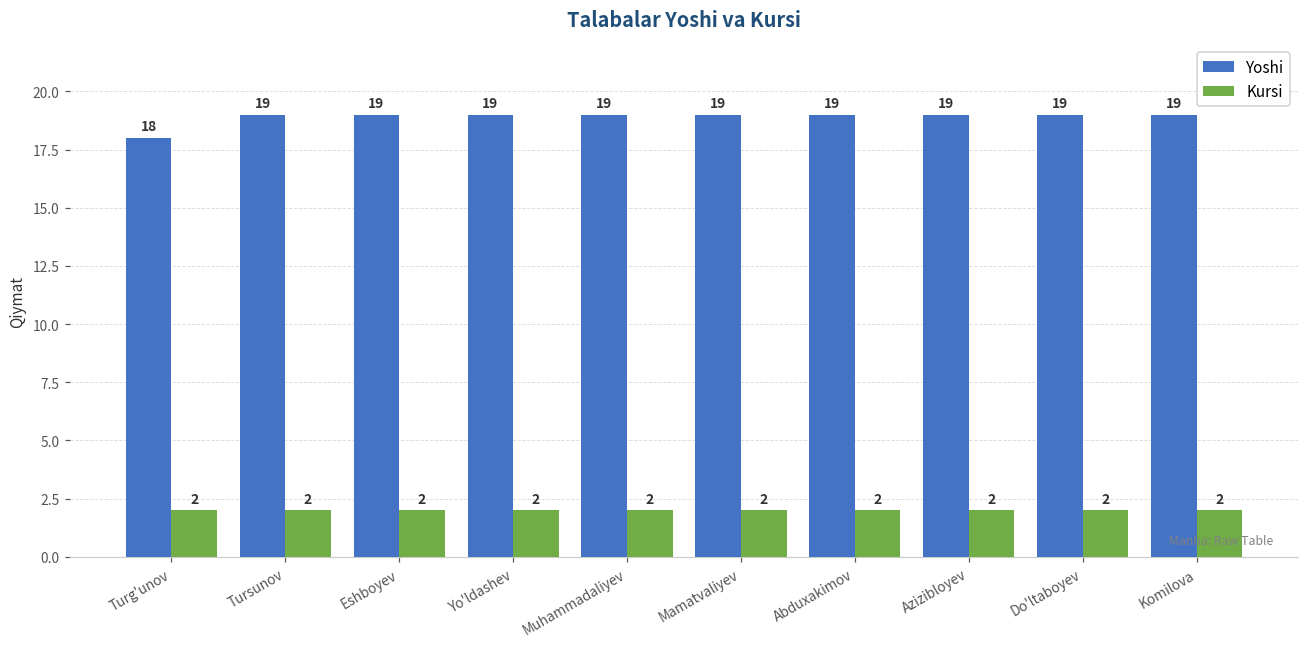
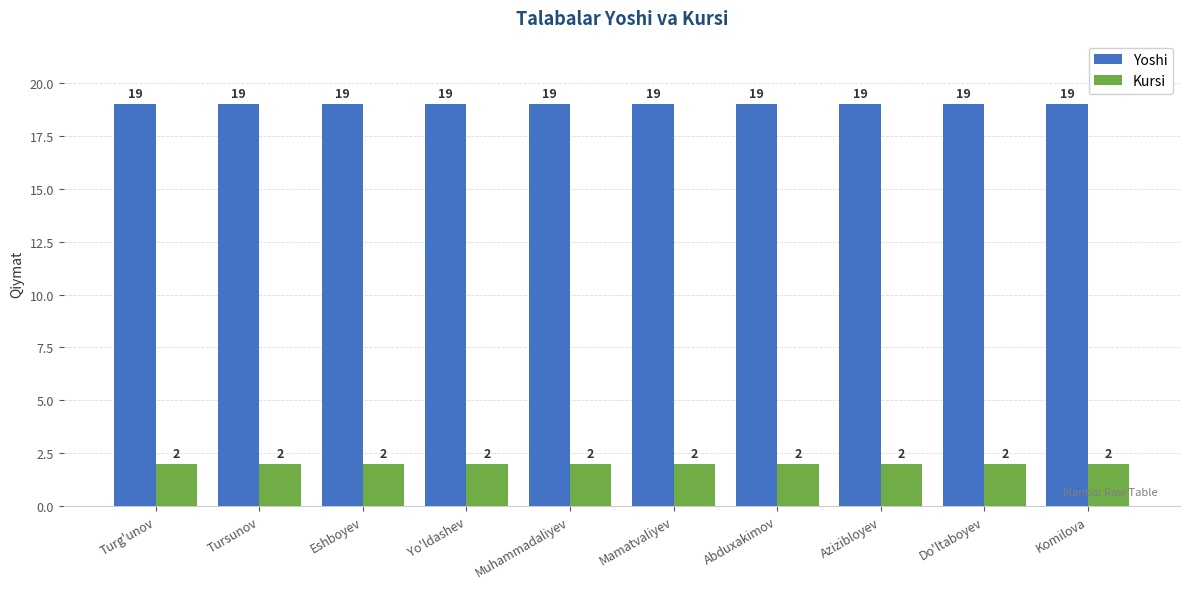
Yoshi, Turg'unov: 18 -> 19
